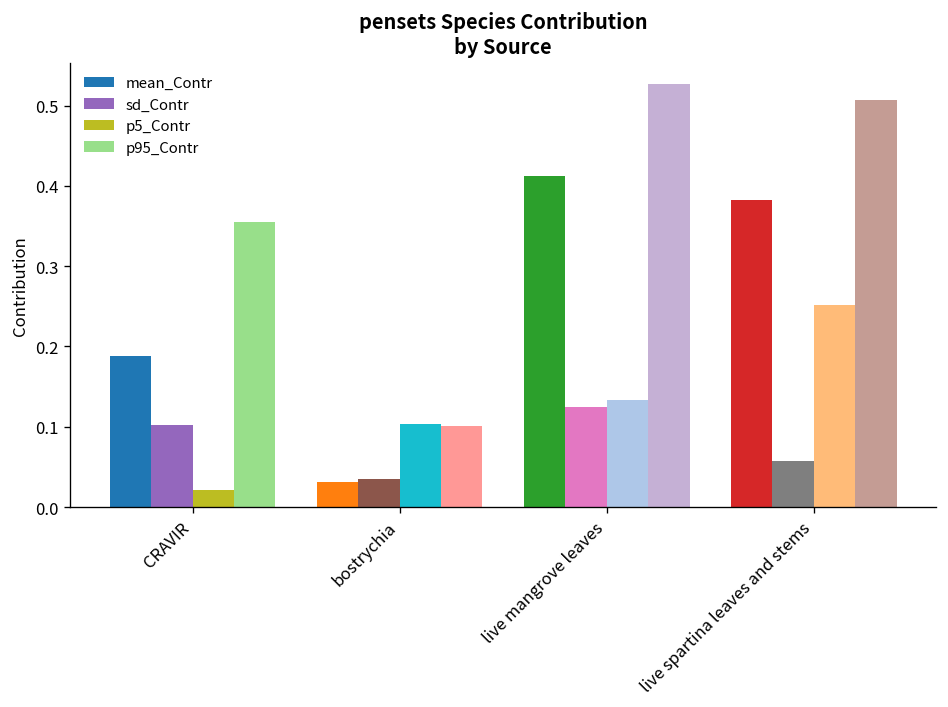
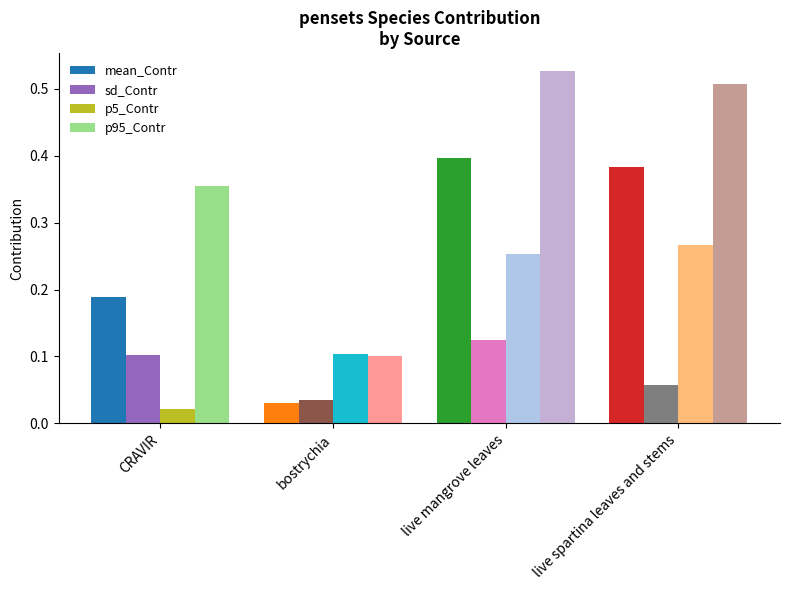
mean_Contr, live mangrove leaves: 0.41 -> 0.40
p5_Contr, live mangrove leaves: 0.13 -> 0.25
p5_Contr, live spartina leaves and stems: 0.25 -> 0.27
